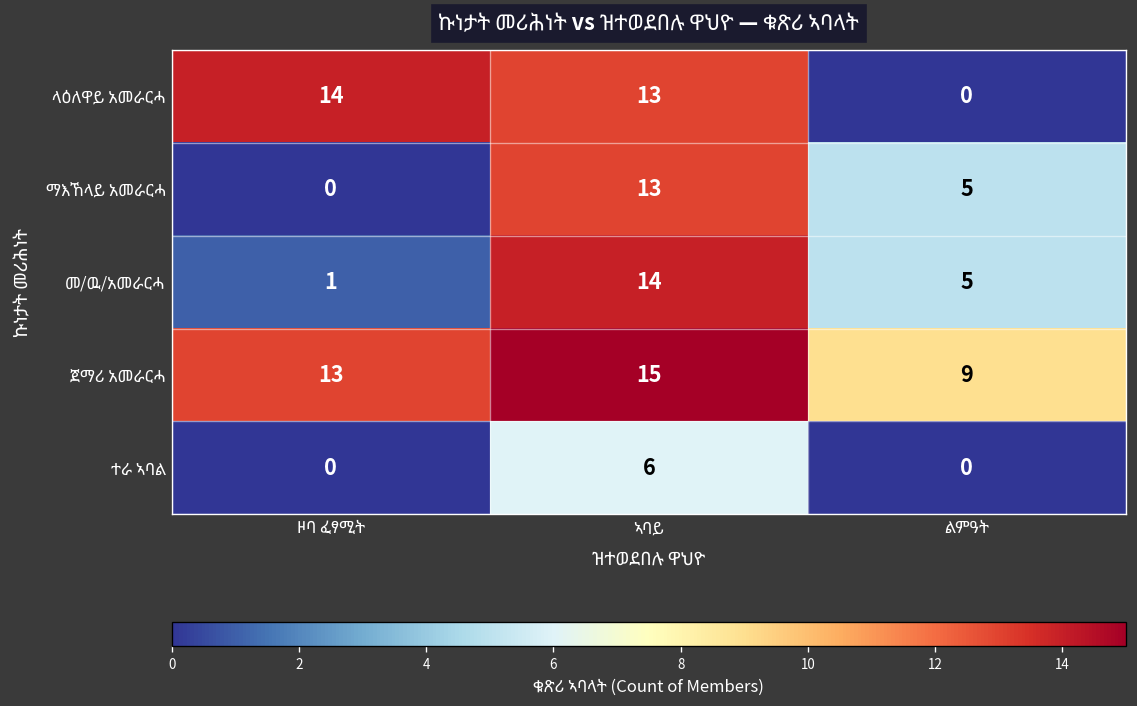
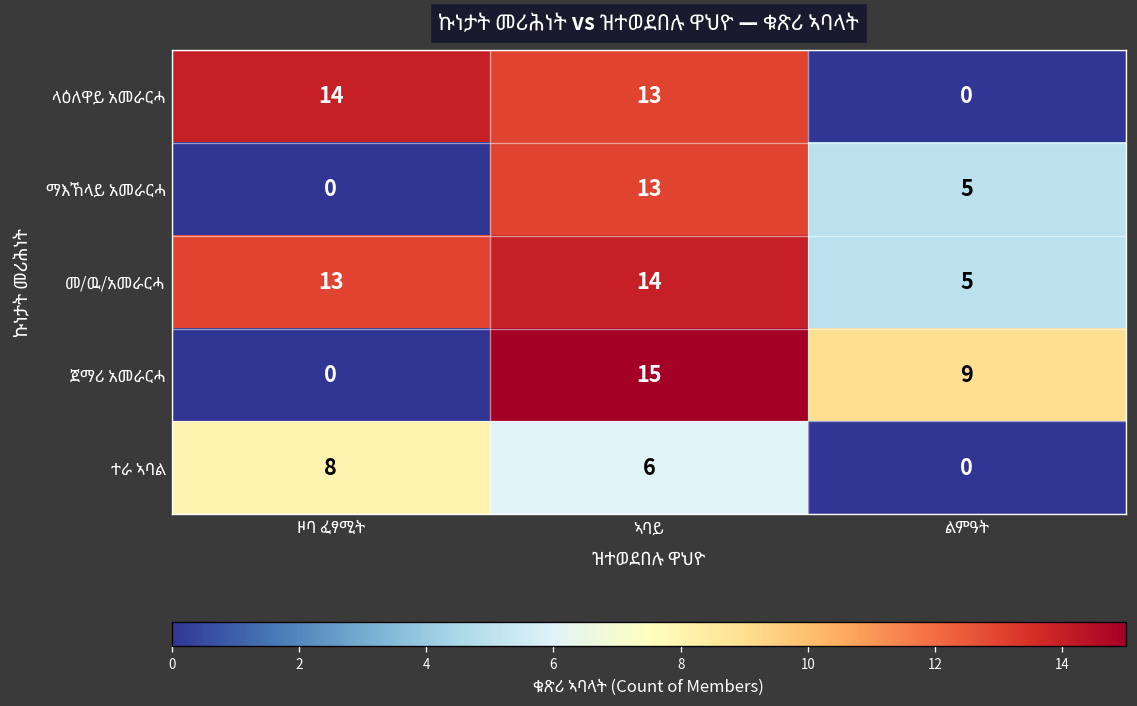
መ/ዉ/አመራርሓ, ዞባ ፈፃሚት: 1 -> 13
ጀማሪ አመራርሓ, ዞባ ፈፃሚት: 13 -> 0
ተራ ኣባል, ዞባ ፈፃሚት: 0 -> 8
